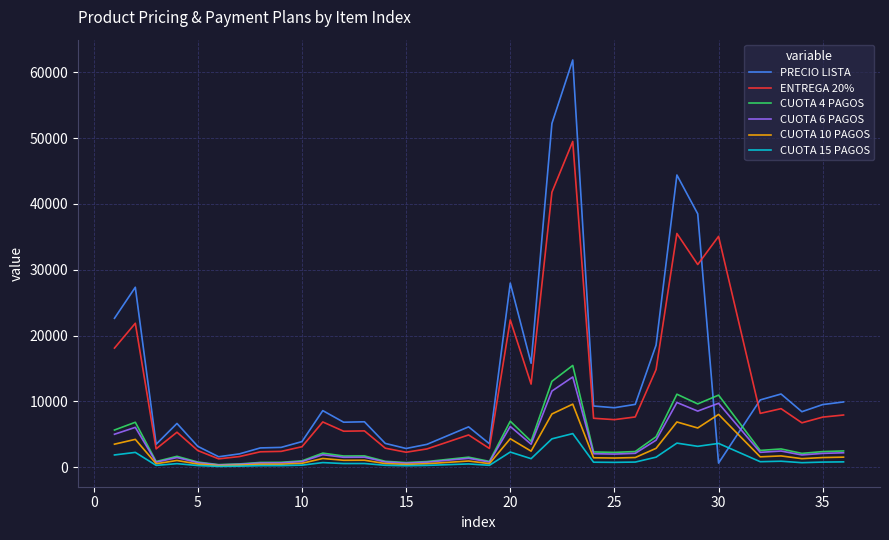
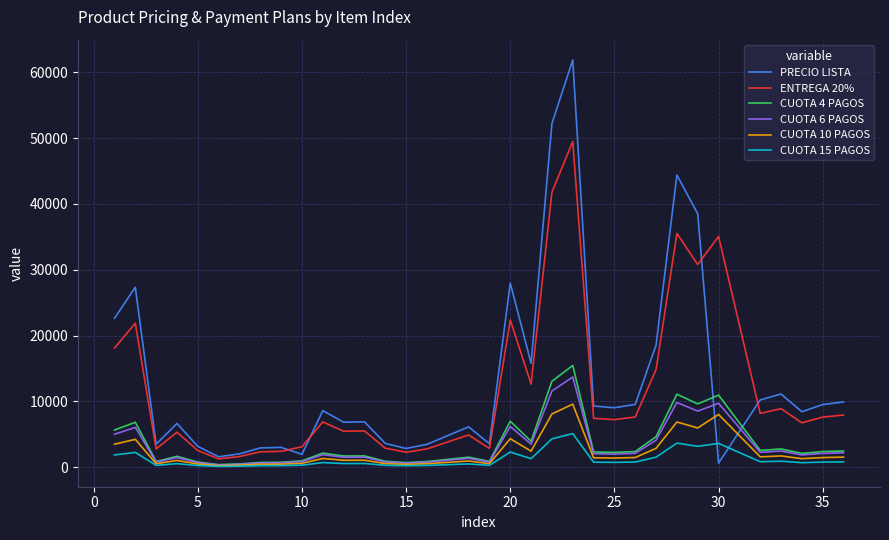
PRECIO LISTA, 10: 4000 -> 2000
